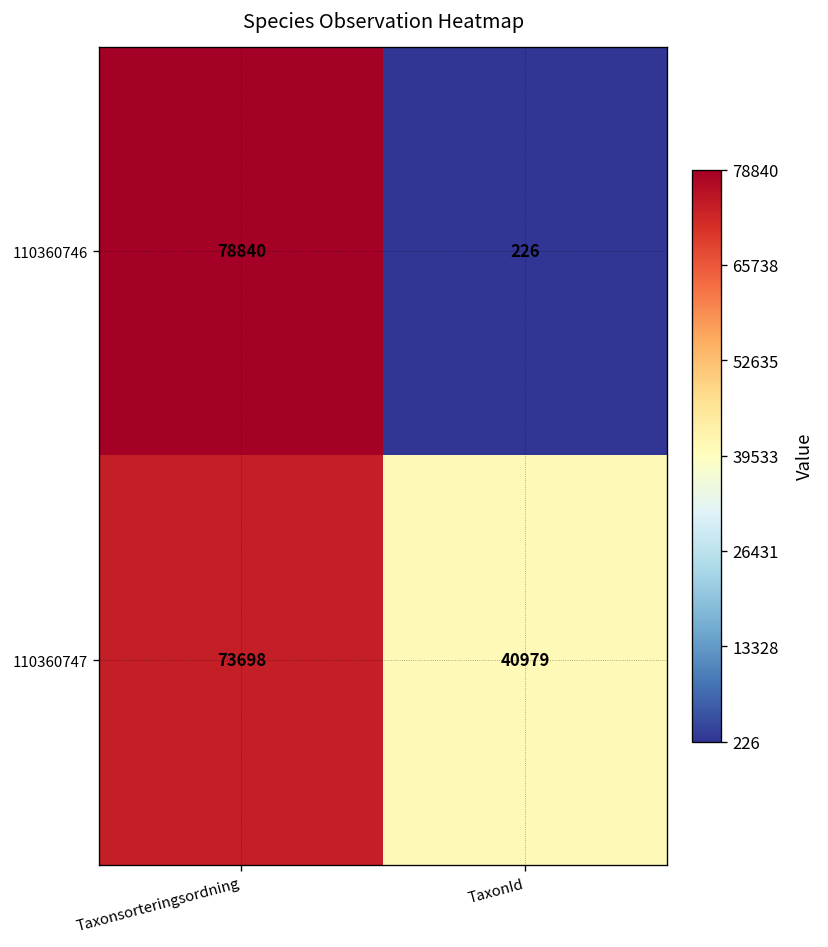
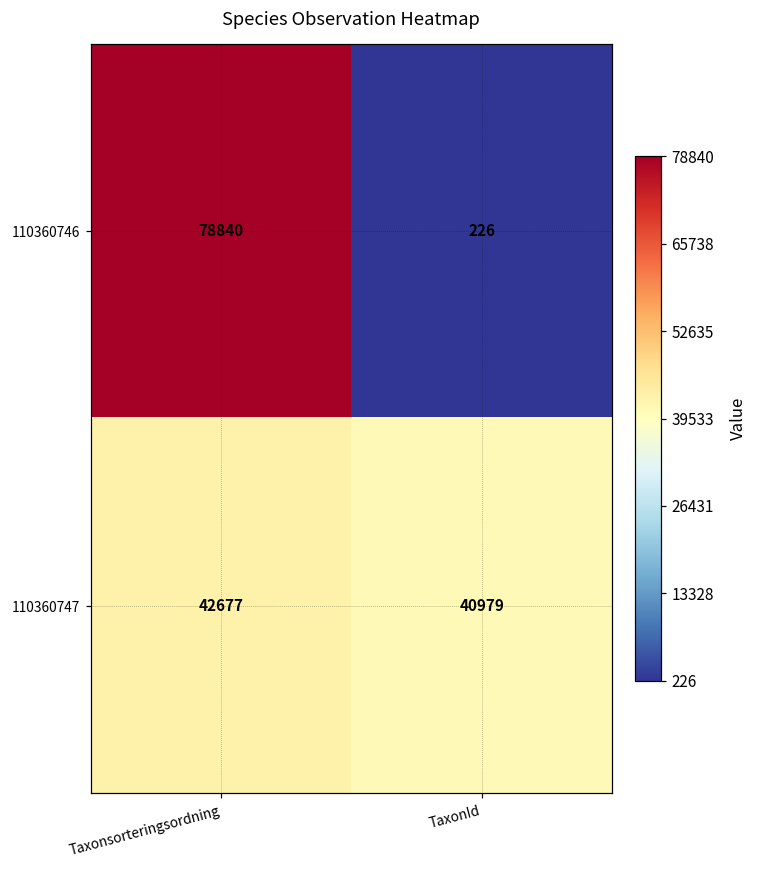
110360747, Taxonsorteringsordning: 73698 -> 42677
